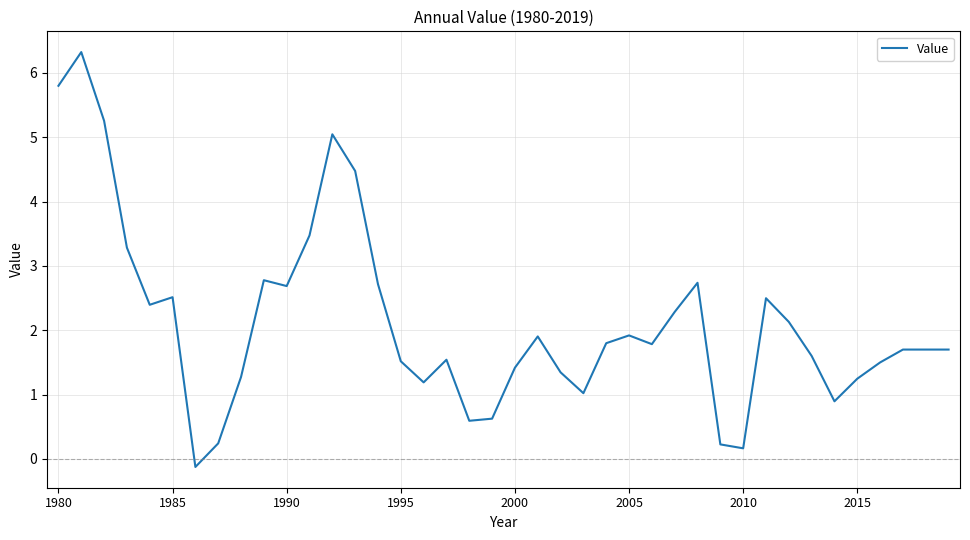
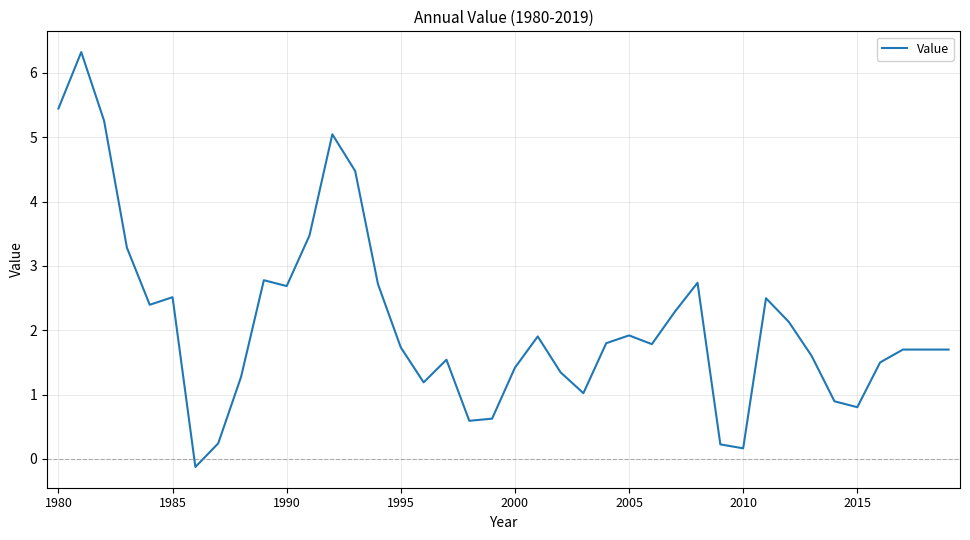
1980: 5.8 -> 5.4
1995: 1.5 -> 1.7
2015: 1.2 -> 0.8
